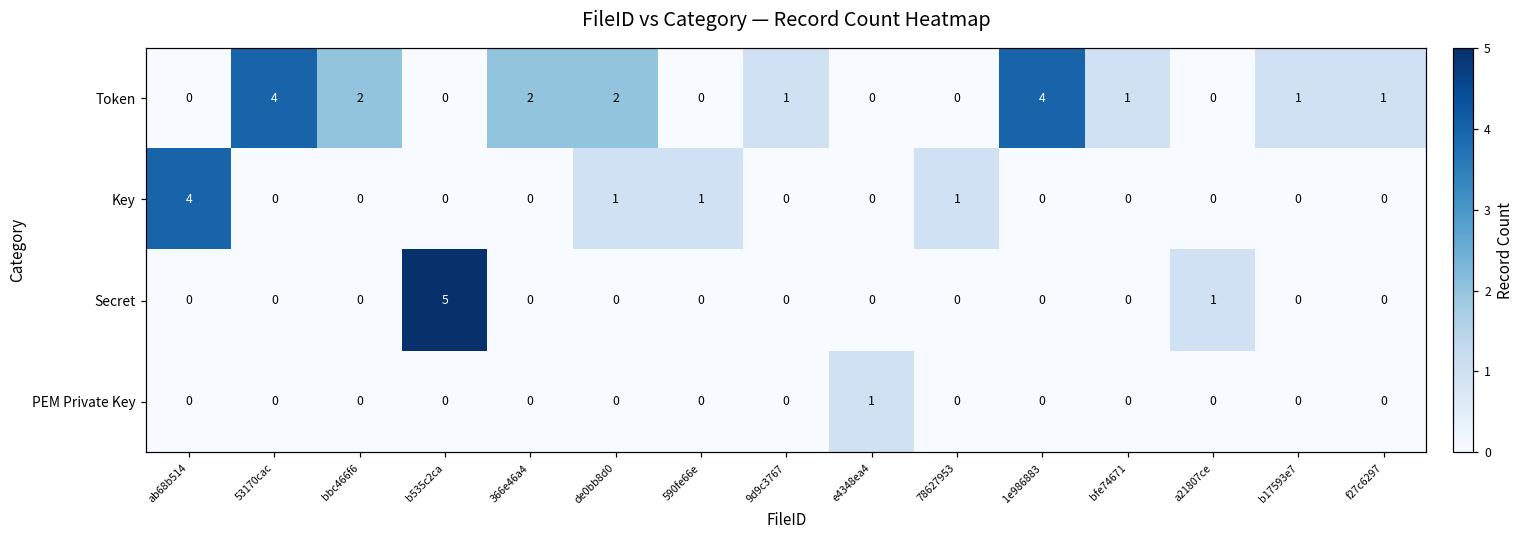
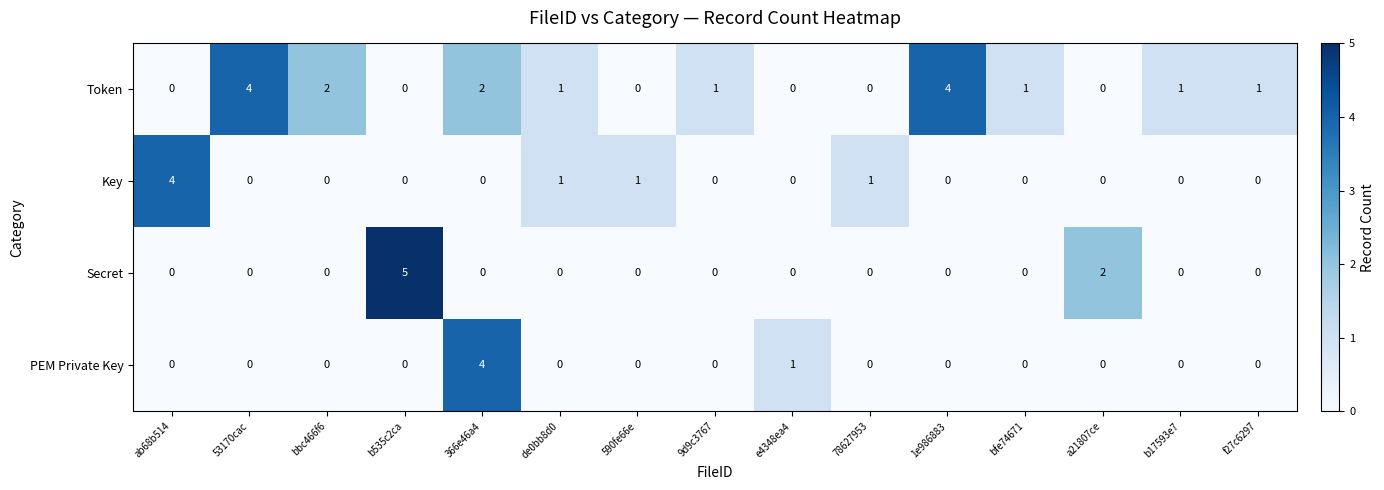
Token, de0bb8d0: 2 -> 1
Secret, a21807ce: 1 -> 2
PEM Private Key, 366e46a4: 0 -> 4
